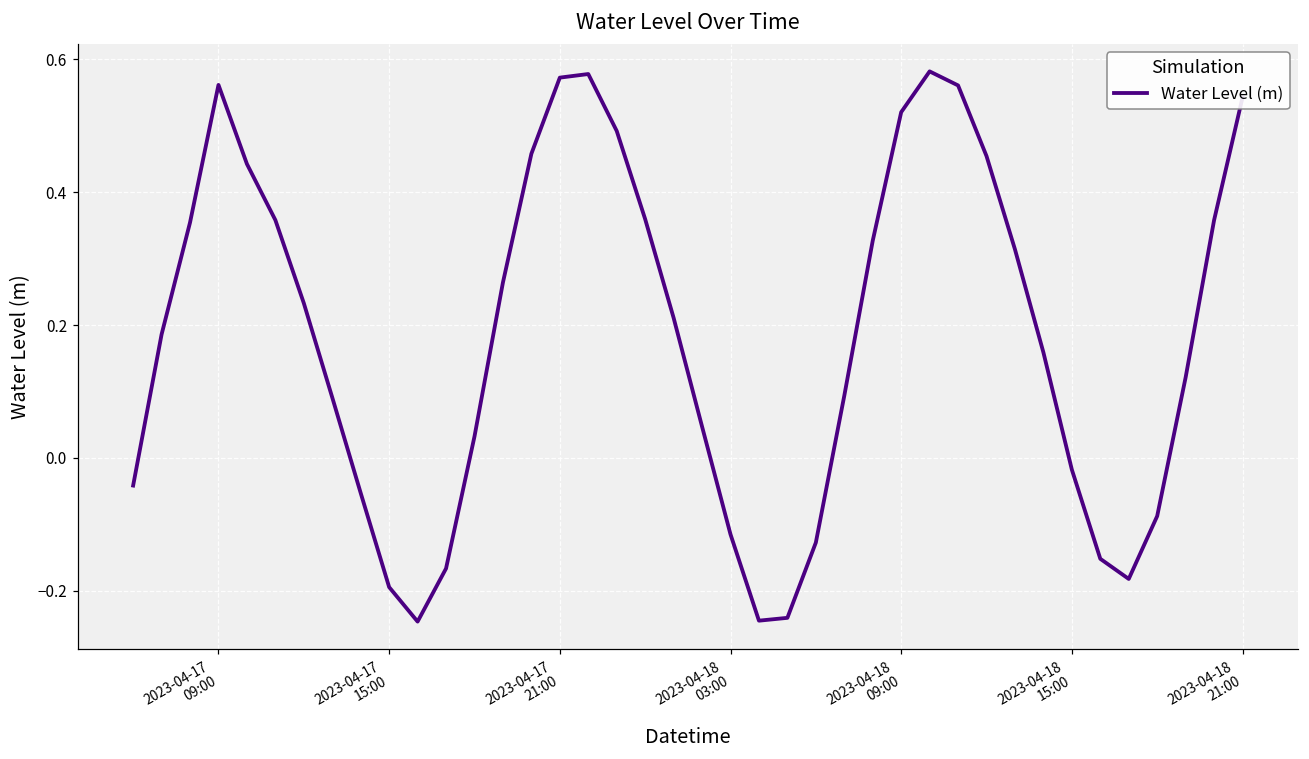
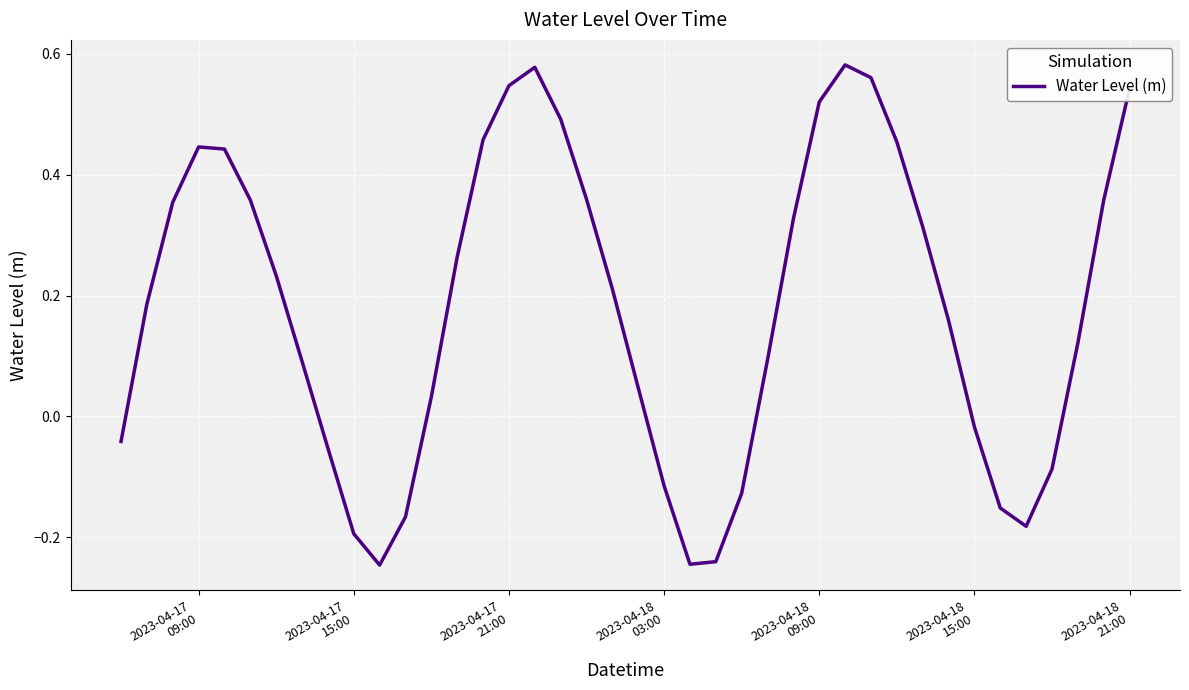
2023-04-17 09:00: 0.56 -> 0.45
2023-04-17 21:00: 0.57 -> 0.55
